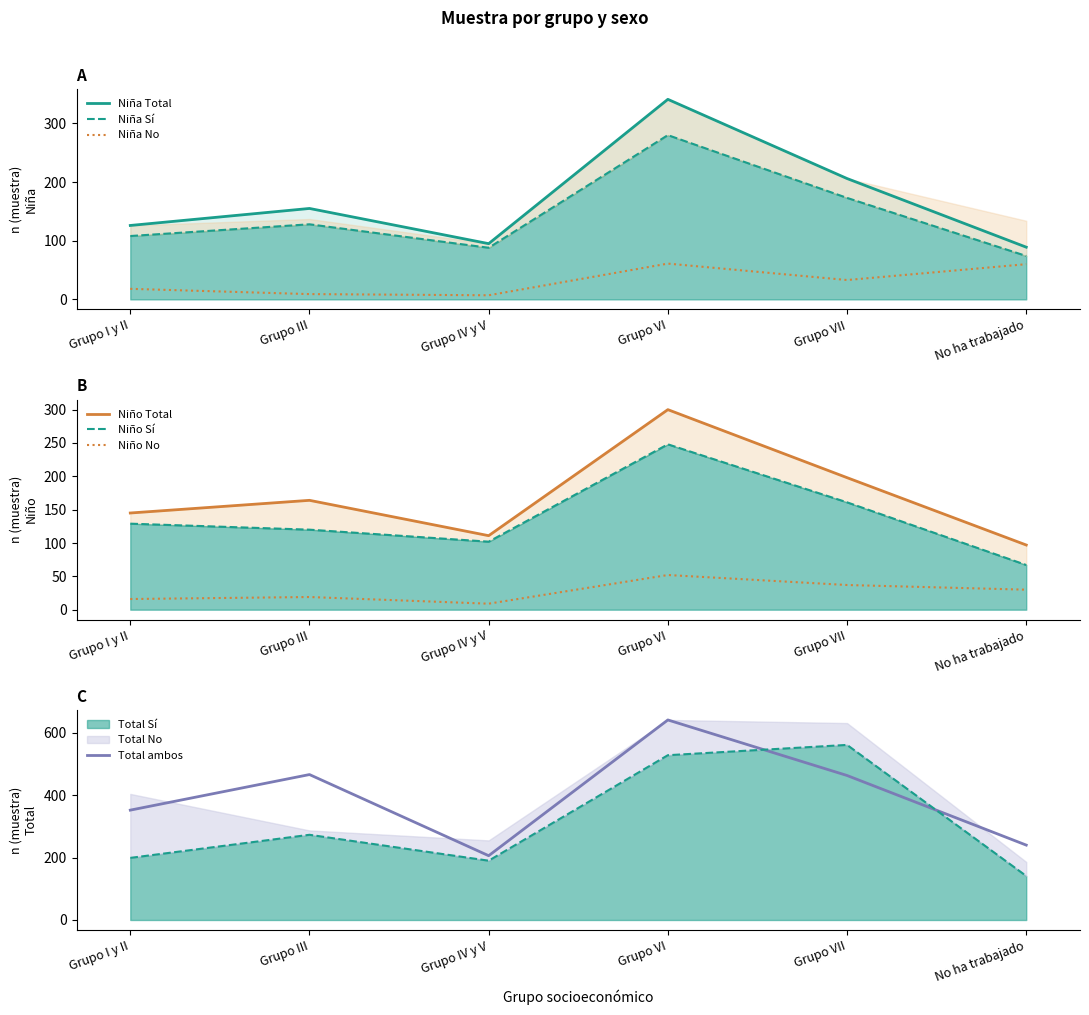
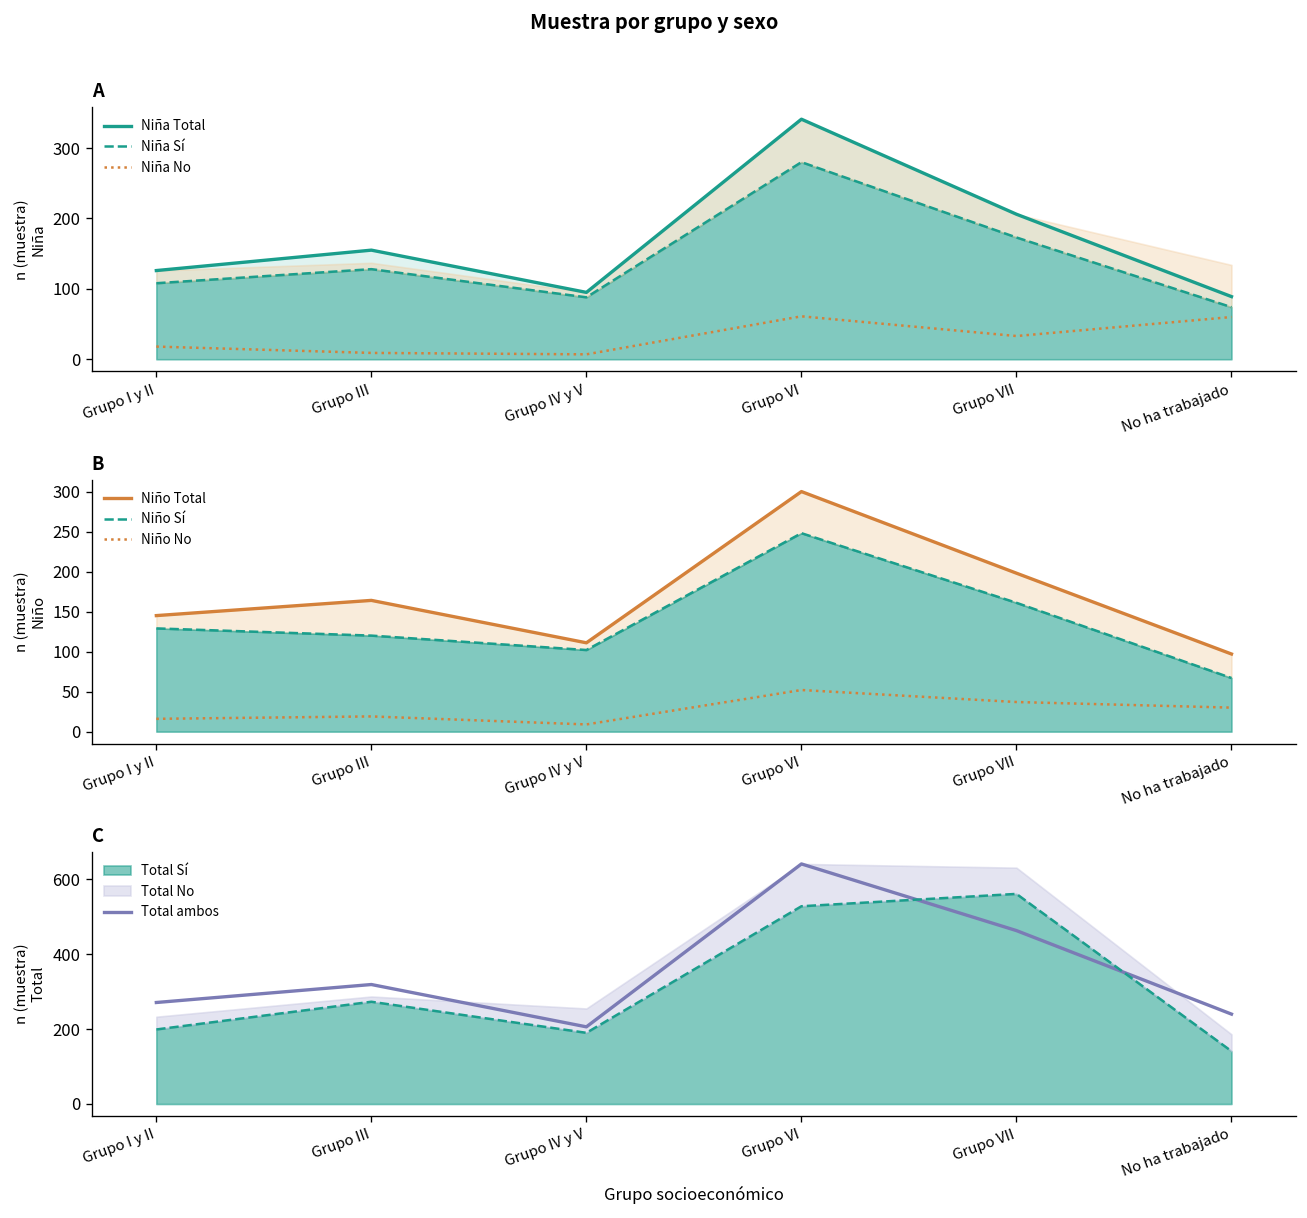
C, Total ambos, Grupo I y II: 350 -> 270
C, Total No, Grupo I y II: 210 -> 30
C, Total ambos, Grupo III: 470 -> 320
